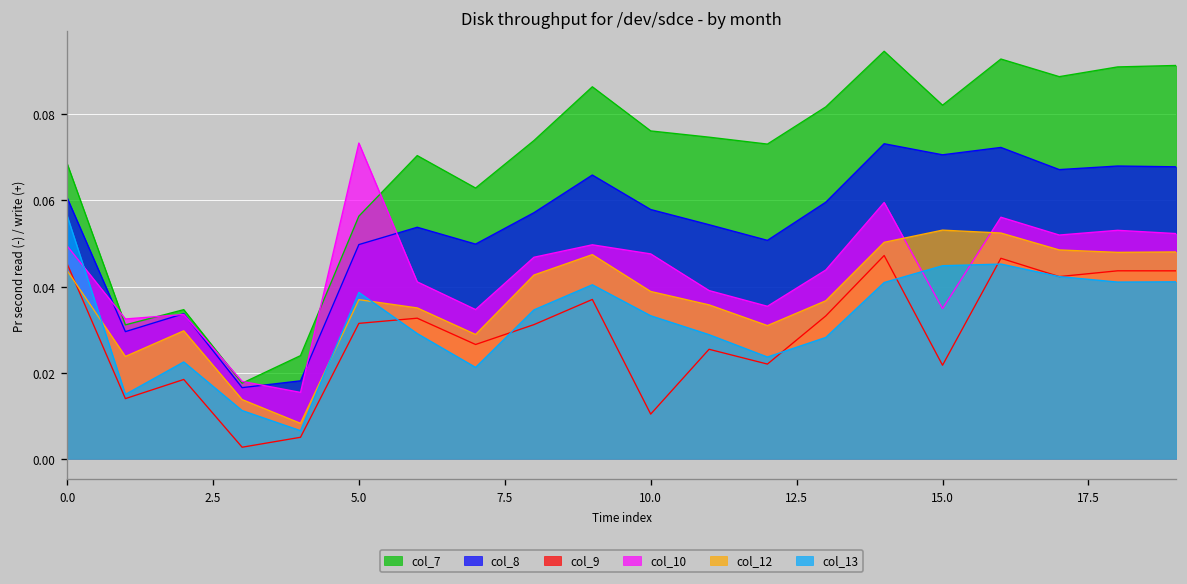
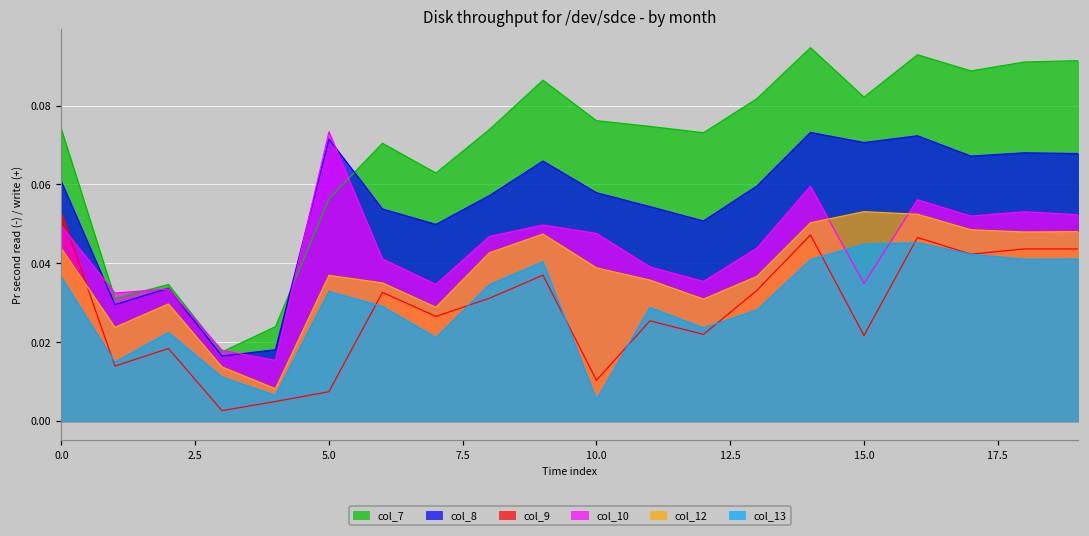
col_7, 0.0: 0.069 -> 0.074
col_9, 0.0: 0.045 -> 0.053
col_13, 0.0: 0.057 -> 0.036
col_8, 5.0: 0.050 -> 0.072
col_9, 5.0: 0.031 -> 0.007
col_13, 5.0: 0.039 -> 0.033
col_13, 10.0: 0.033 -> 0.005
